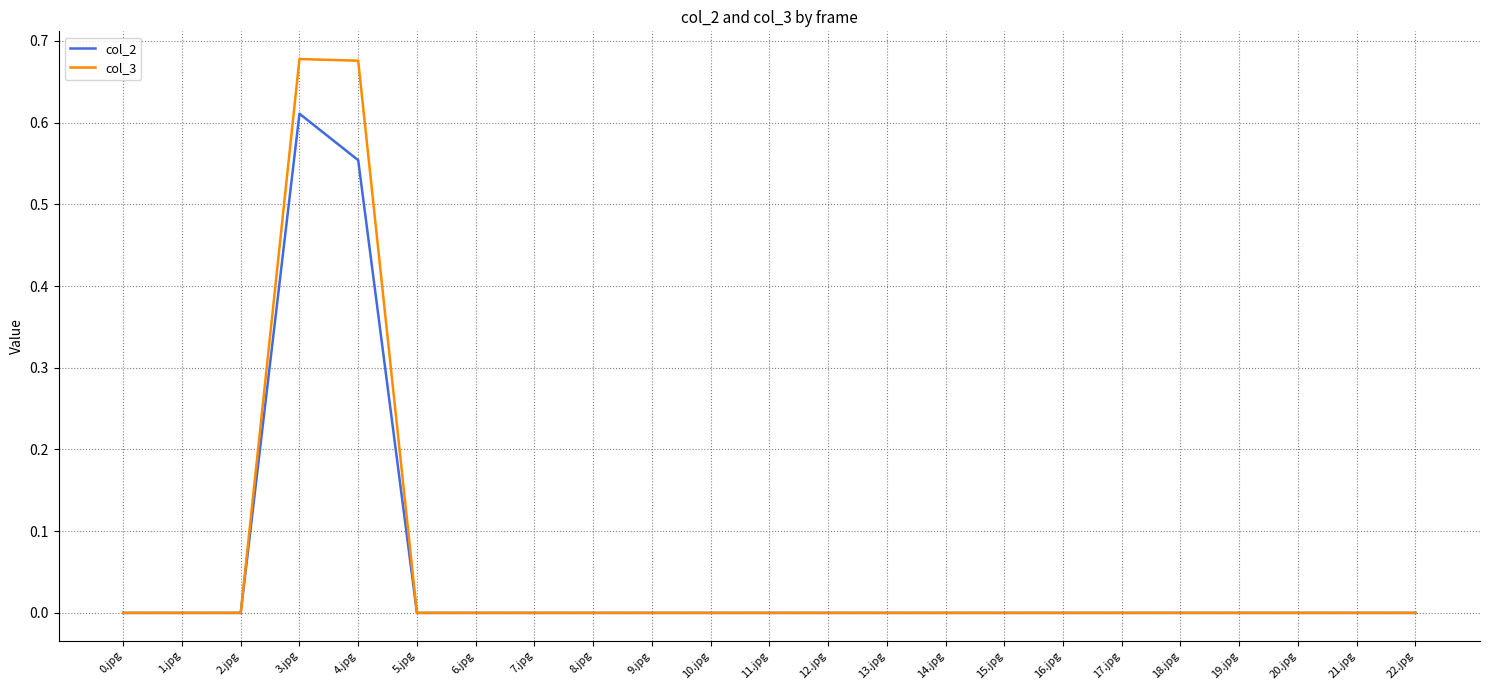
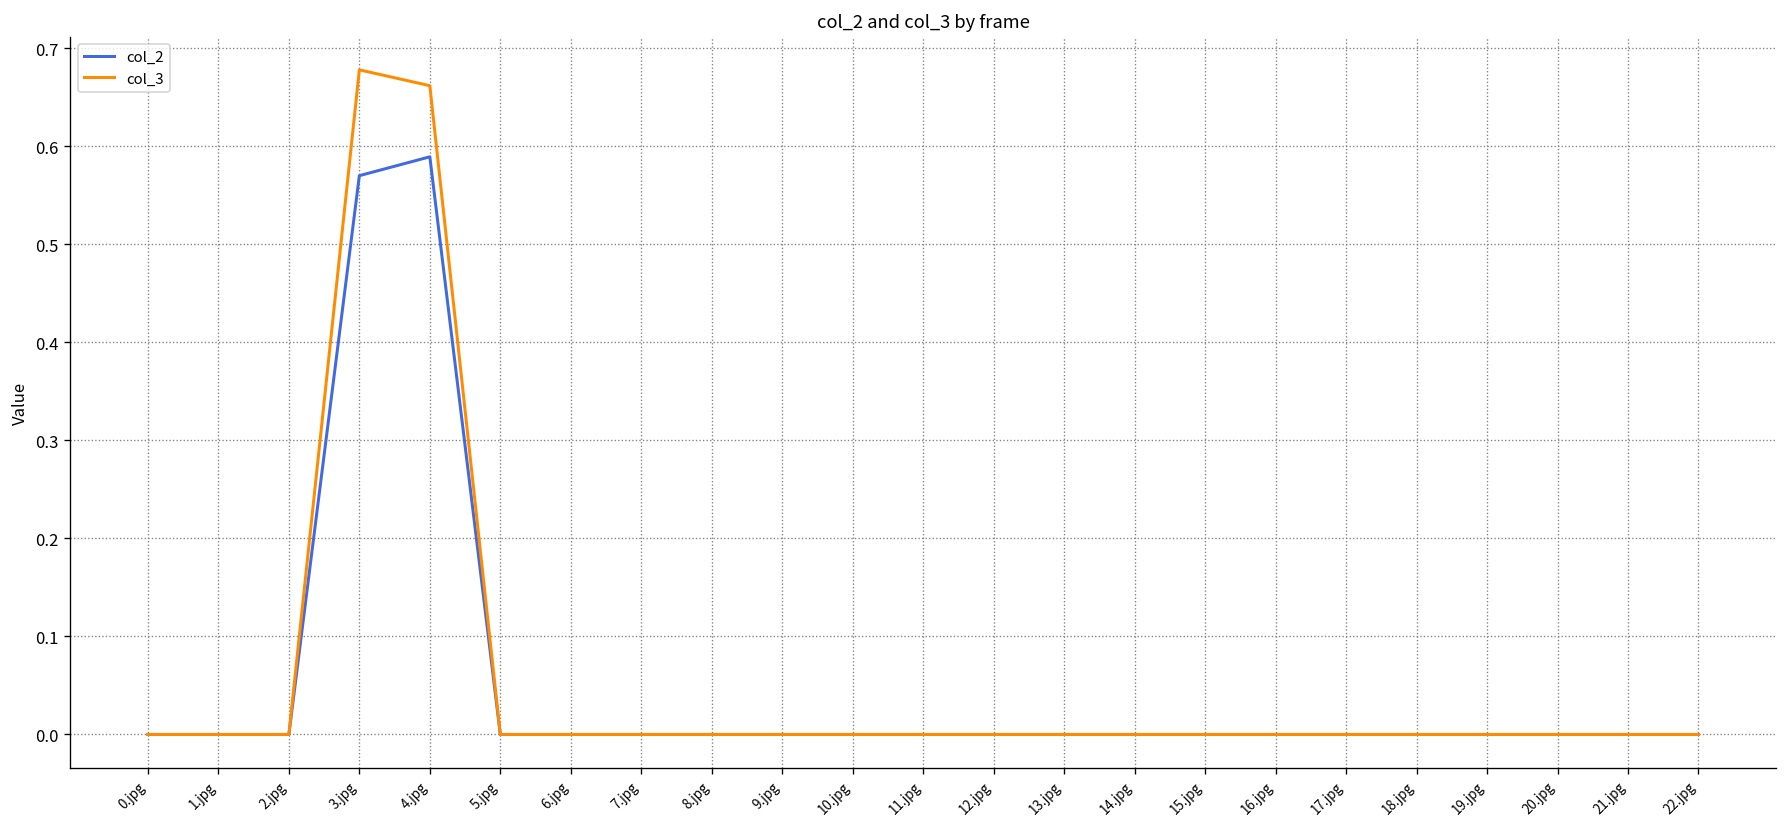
col_2, 3.jpg: 0.61 -> 0.57
col_2, 4.jpg: 0.55 -> 0.59
col_3, 4.jpg: 0.68 -> 0.66
